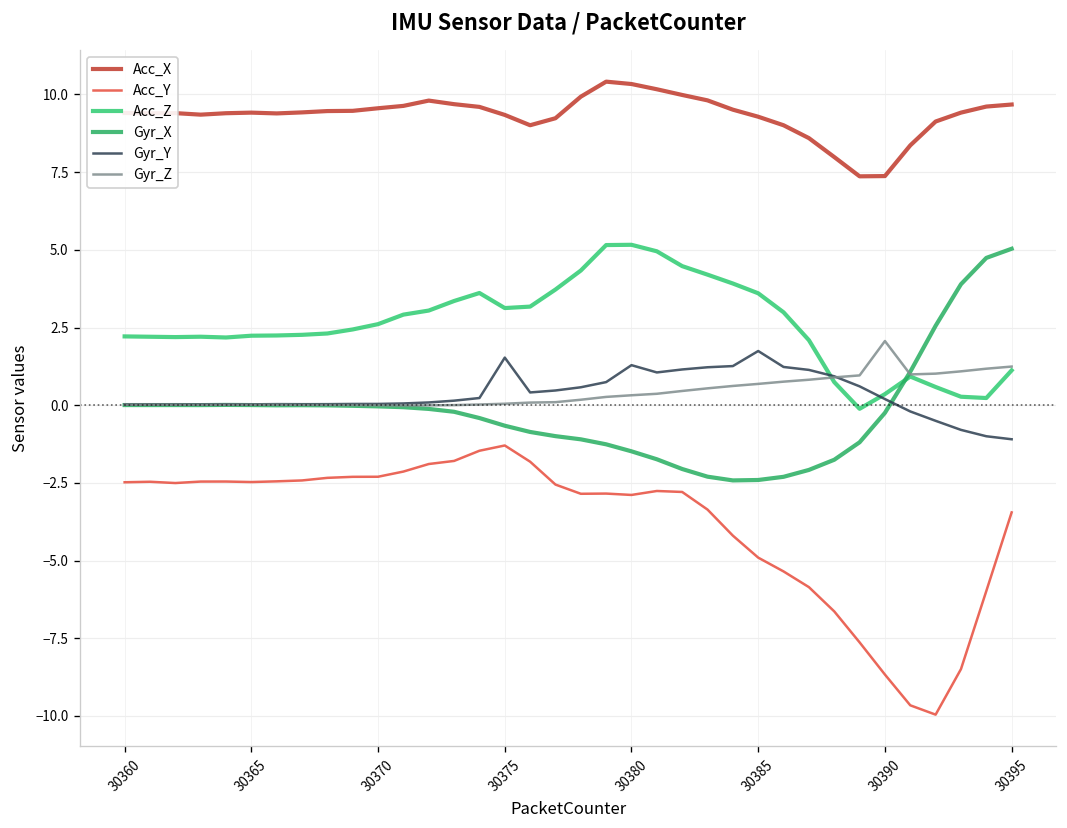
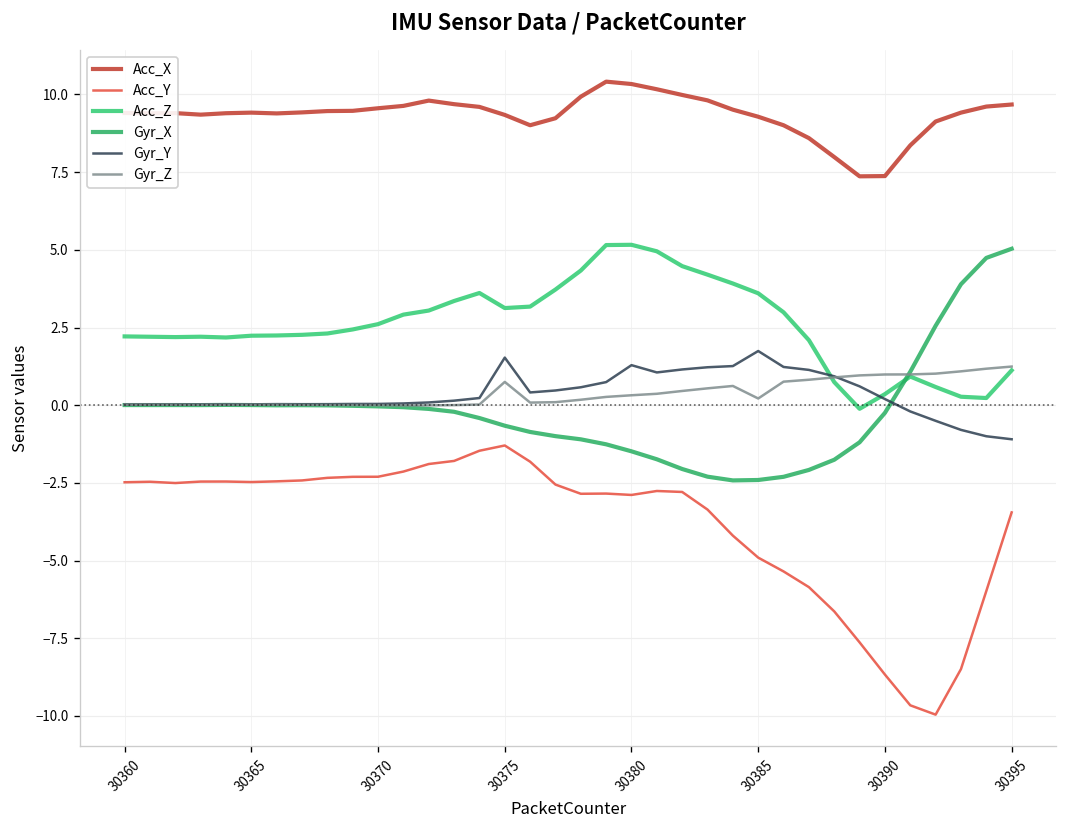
Gyr_Z, 30375: 0.0 -> 0.7
Gyr_Z, 30385: 0.7 -> 0.2
Gyr_Z, 30390: 2.1 -> 1.0
